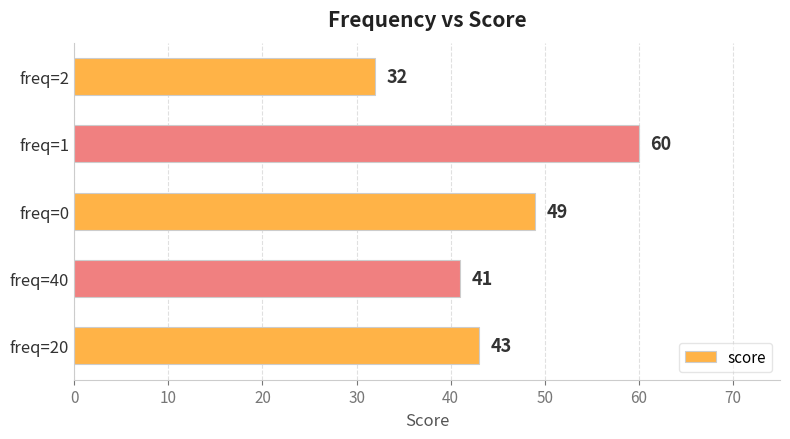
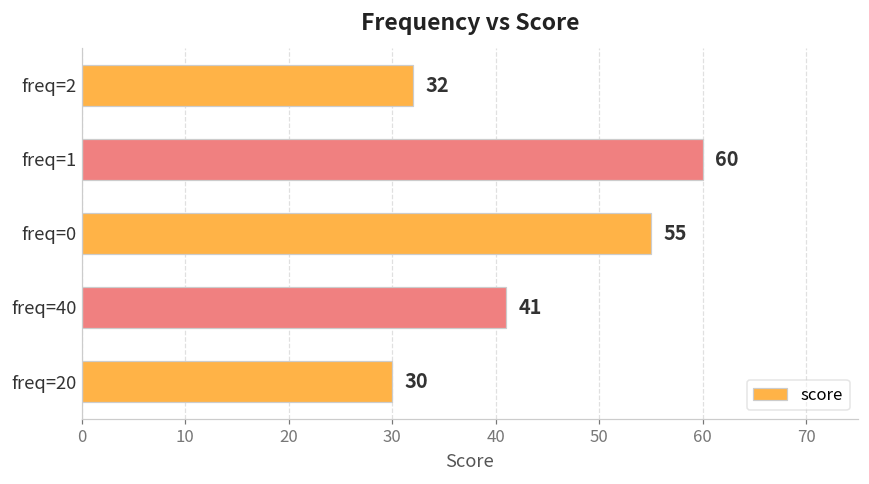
freq=0: 49 -> 55
freq=20: 43 -> 30
